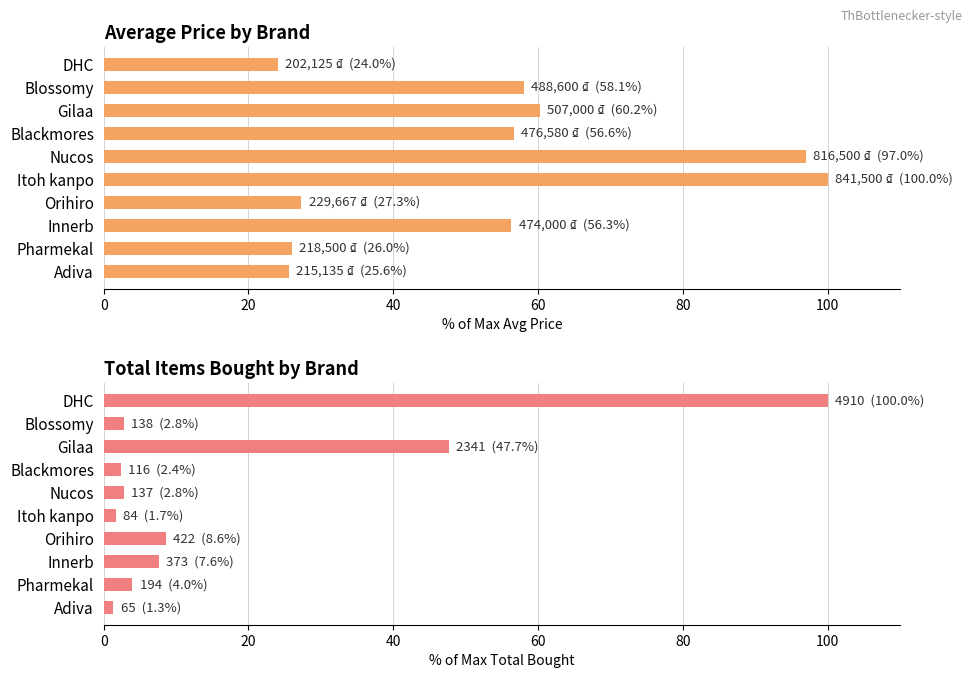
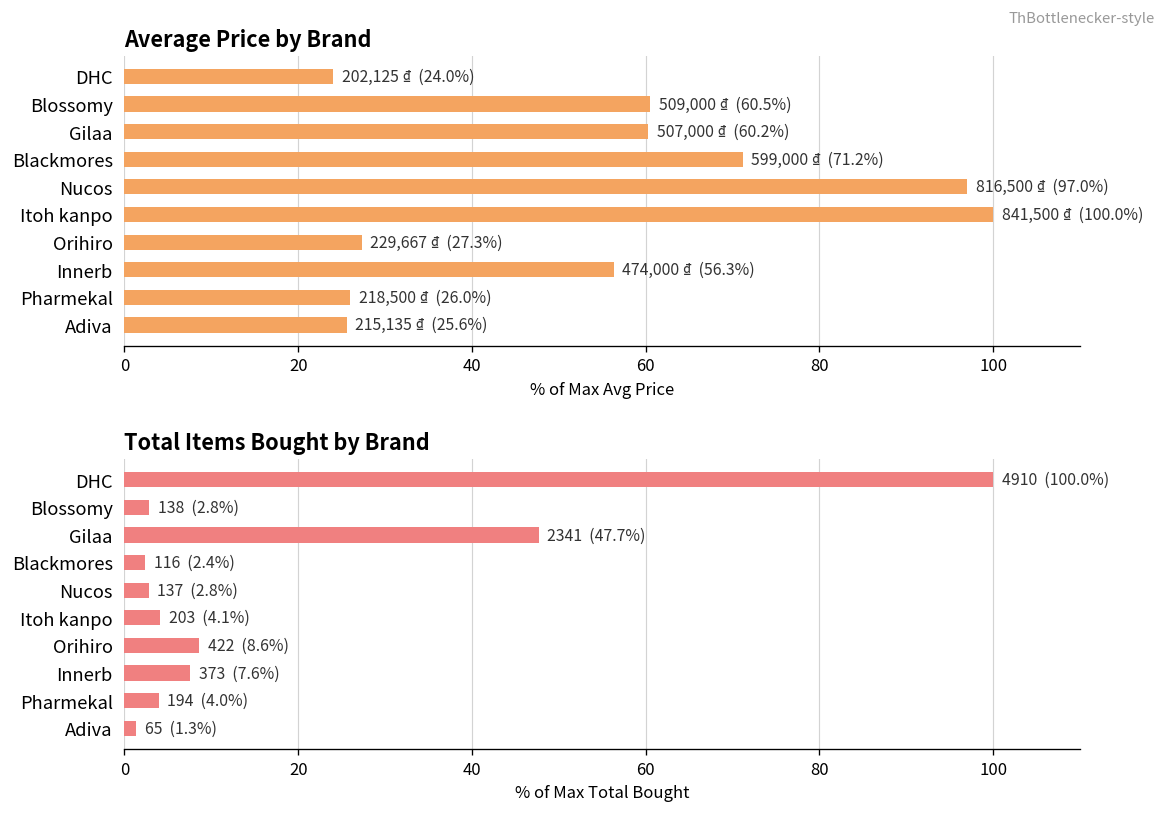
Average Price by Brand, Blossomy: 488,600 ₫ (58.1%) -> 509,000 ₫ (60.5%)
Average Price by Brand, Blackmores: 476,580 ₫ (56.6%) -> 599,000 ₫ (71.2%)
Total Items Bought by Brand, Itoh kanpo: 84 (1.7%) -> 203 (4.1%)
